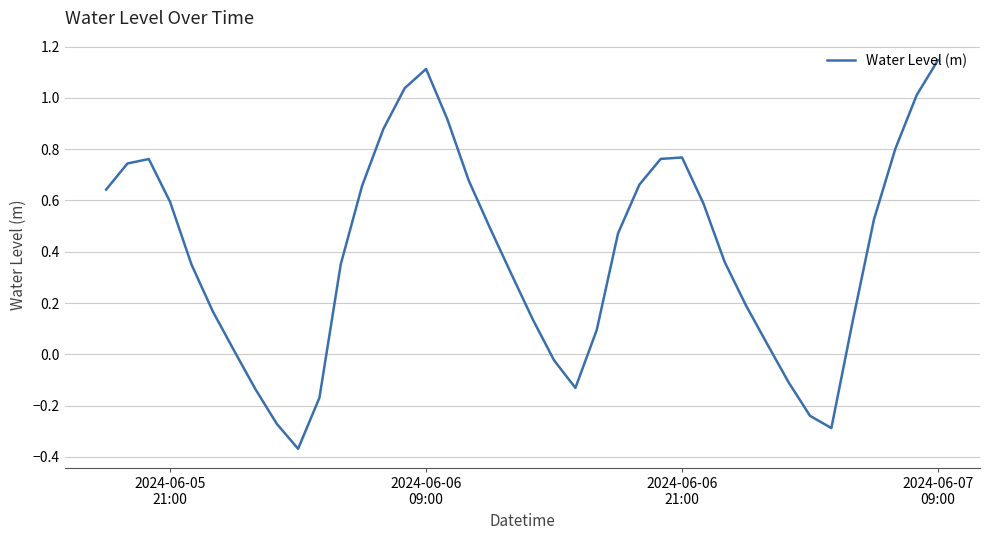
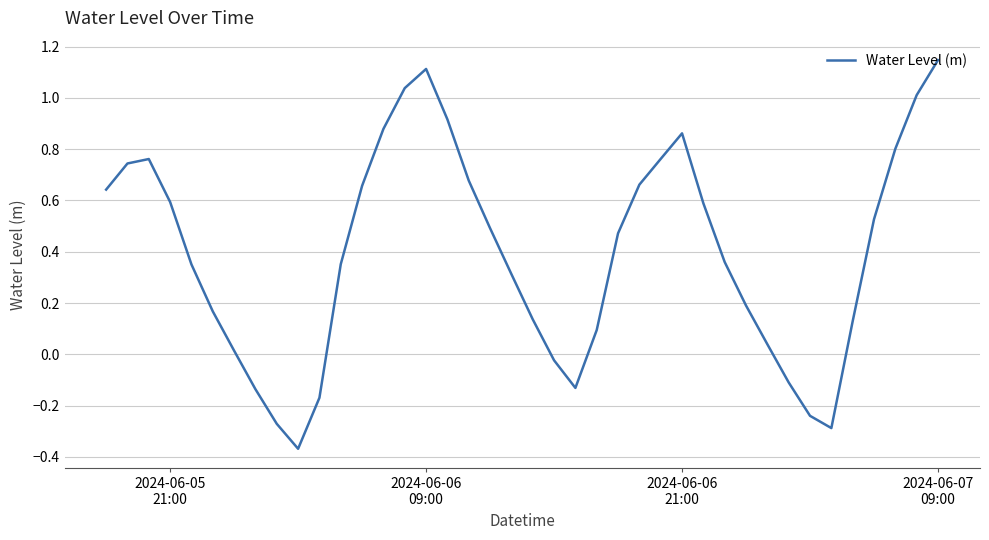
2024-06-06 21:00: 0.77 -> 0.86
